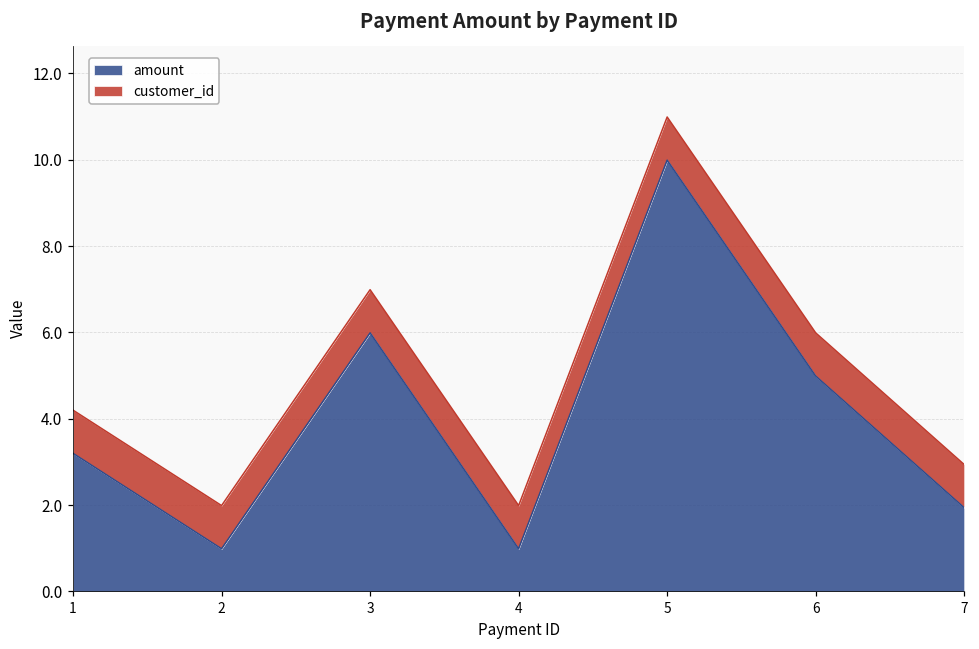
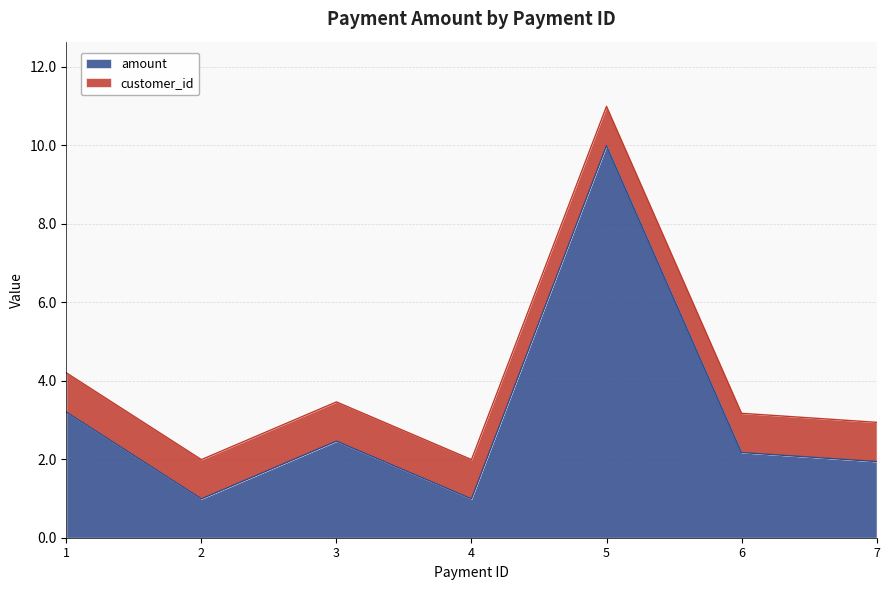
amount, 3: 6.0 -> 2.5
amount, 6: 5.0 -> 2.2
